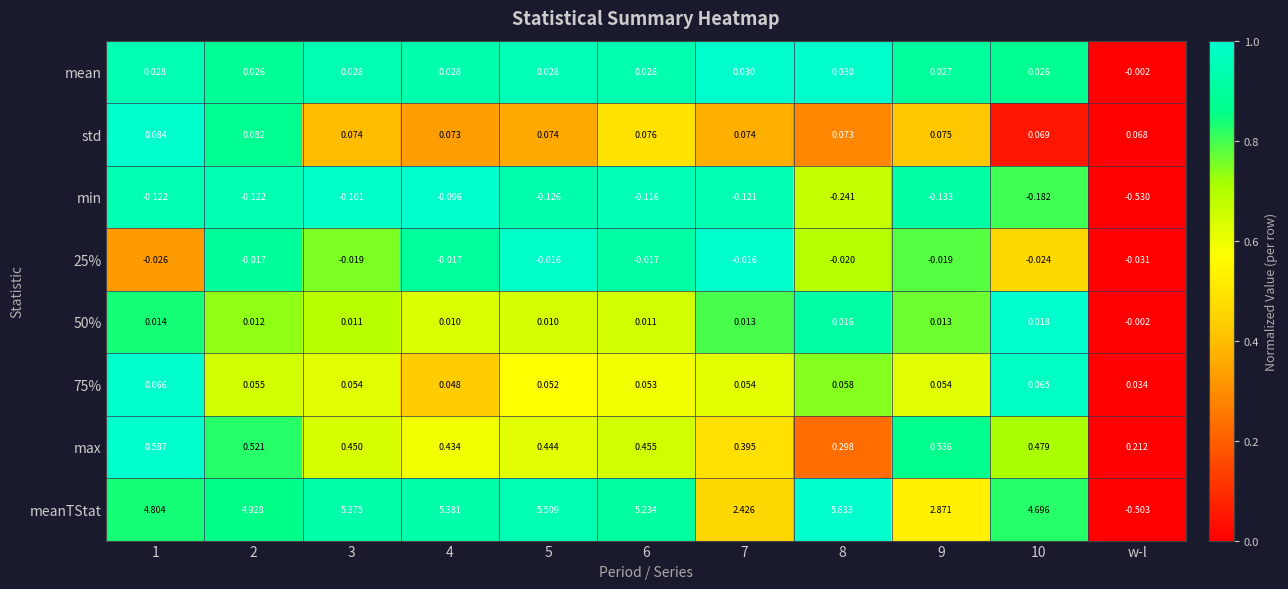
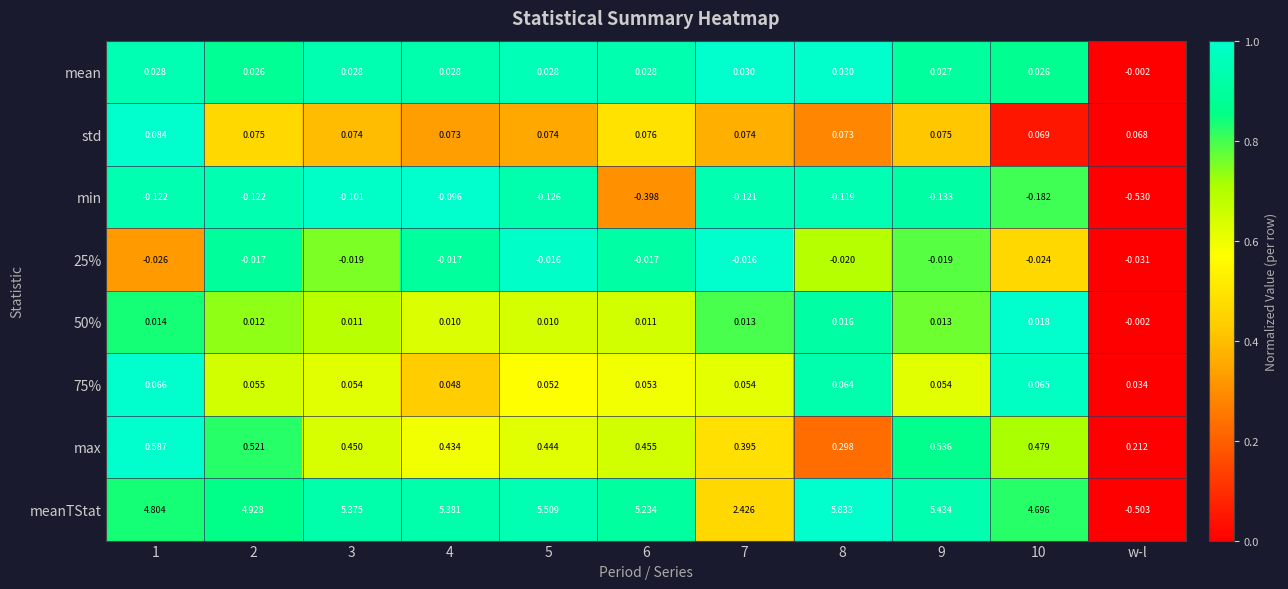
std, 2: 0.082 -> 0.075
min, 6: -0.116 -> -0.398
min, 8: -0.241 -> -0.119
75%, 8: 0.058 -> 0.064
meanTStat, 9: 2.871 -> 5.434
